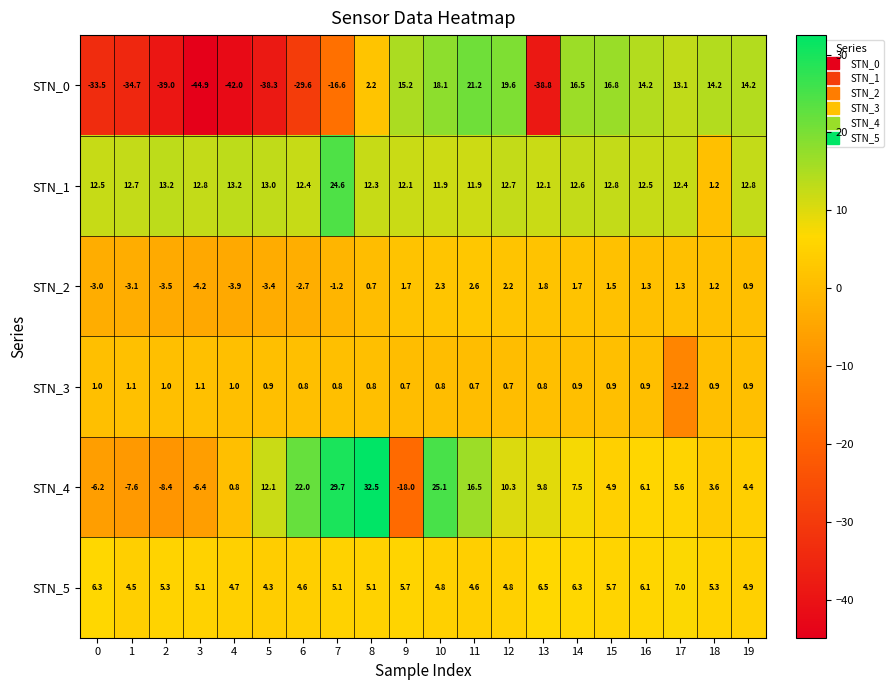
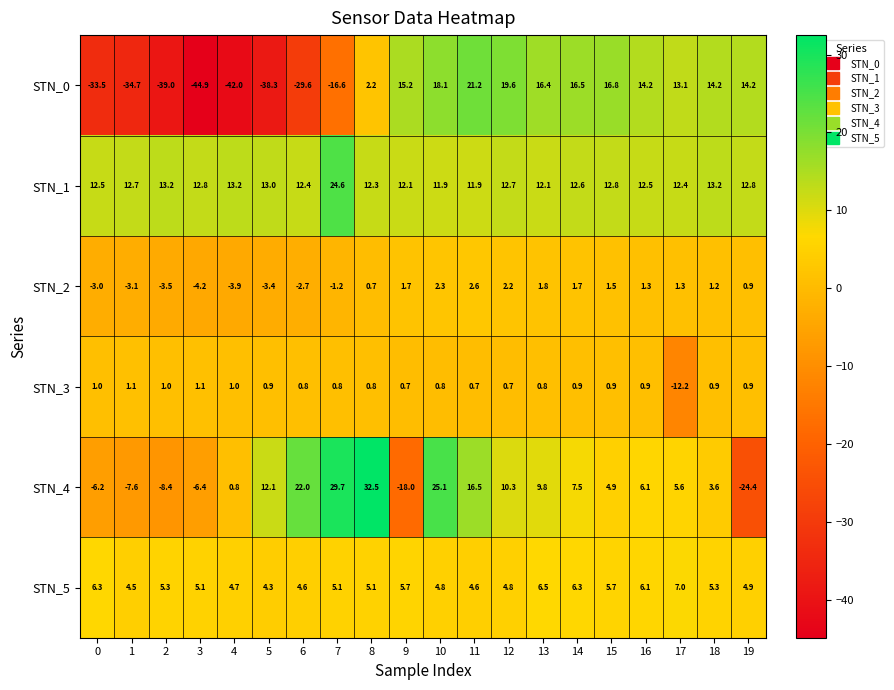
STN_0, 13: -38.8 -> 16.4
STN_1, 18: 1.2 -> 13.2
STN_4, 19: 4.4 -> -24.4
